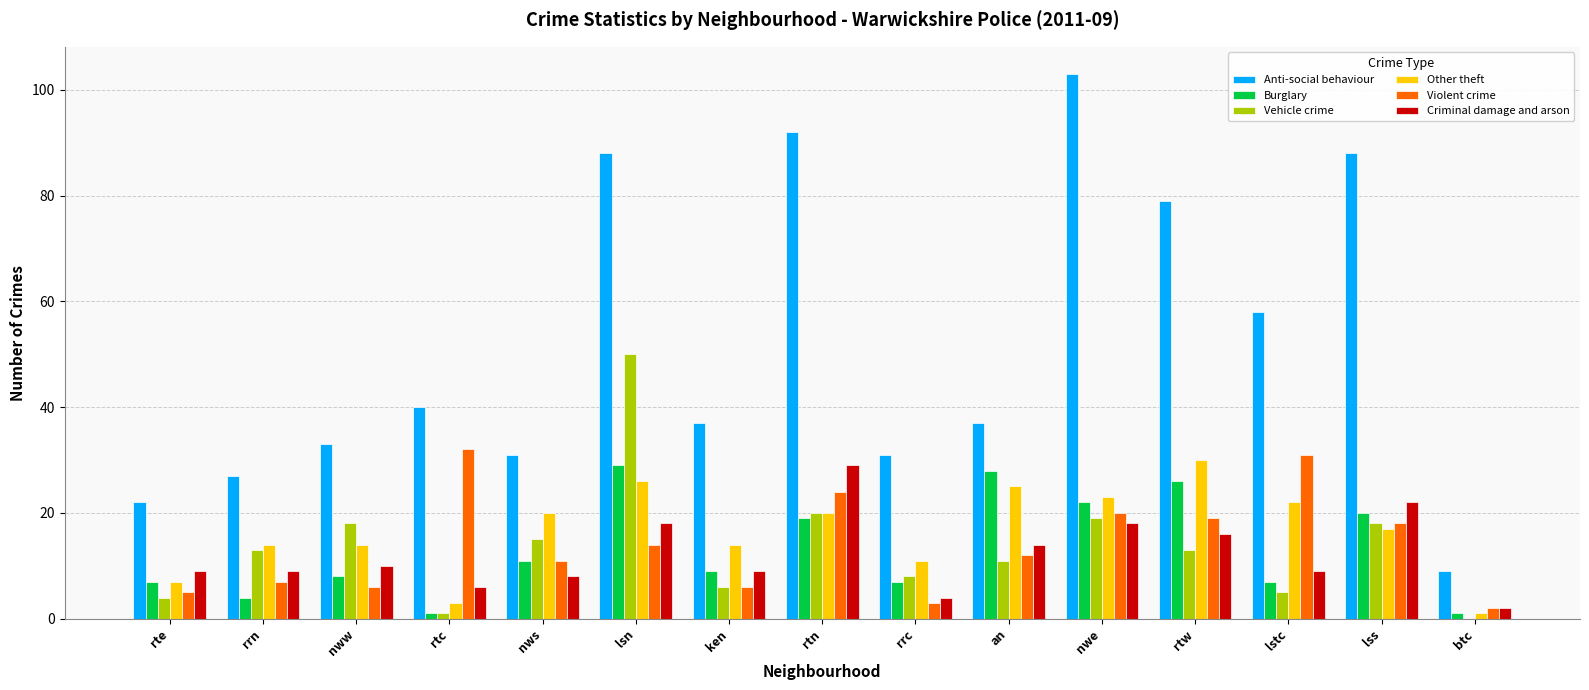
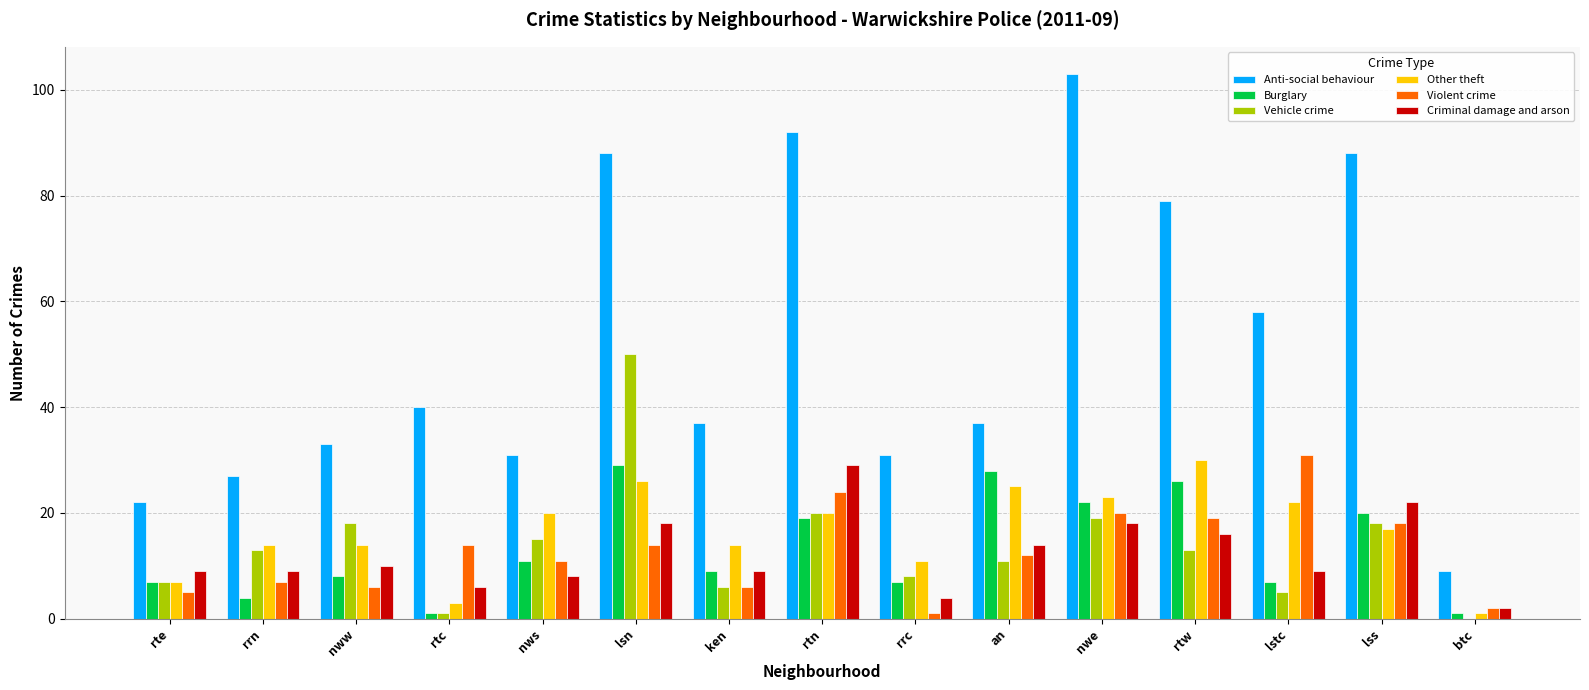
Vehicle crime, rte: 4 -> 7
Violent crime, rtc: 32 -> 14
Violent crime, rrc: 3 -> 1
